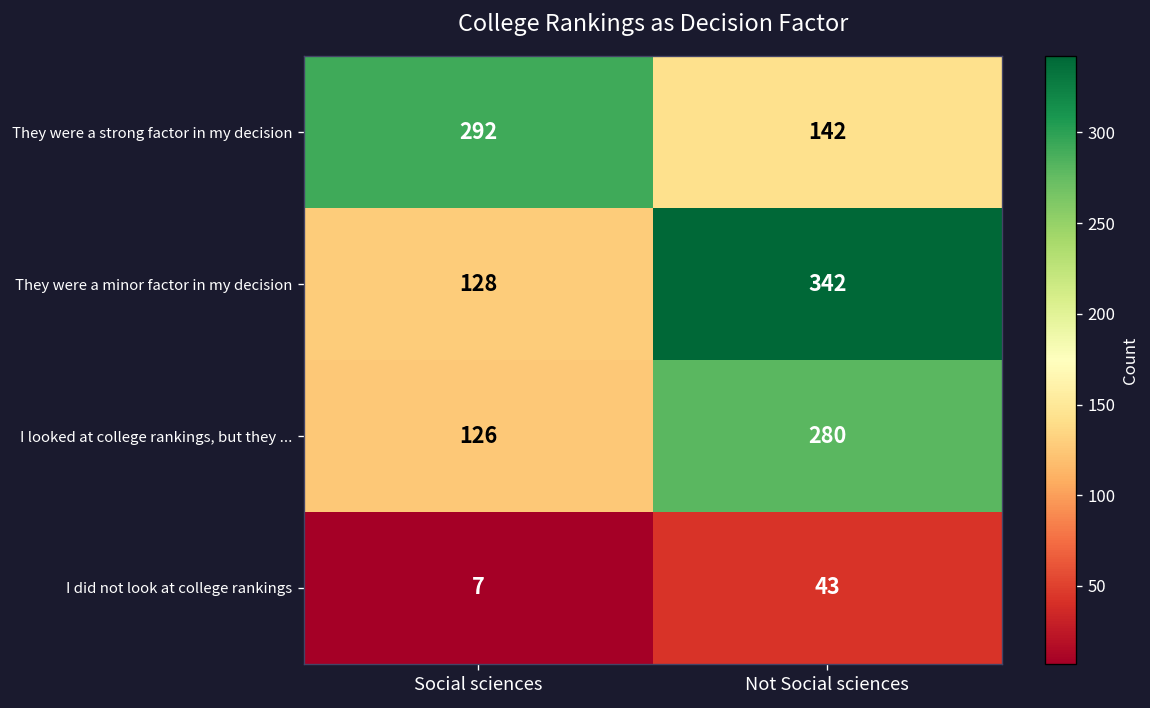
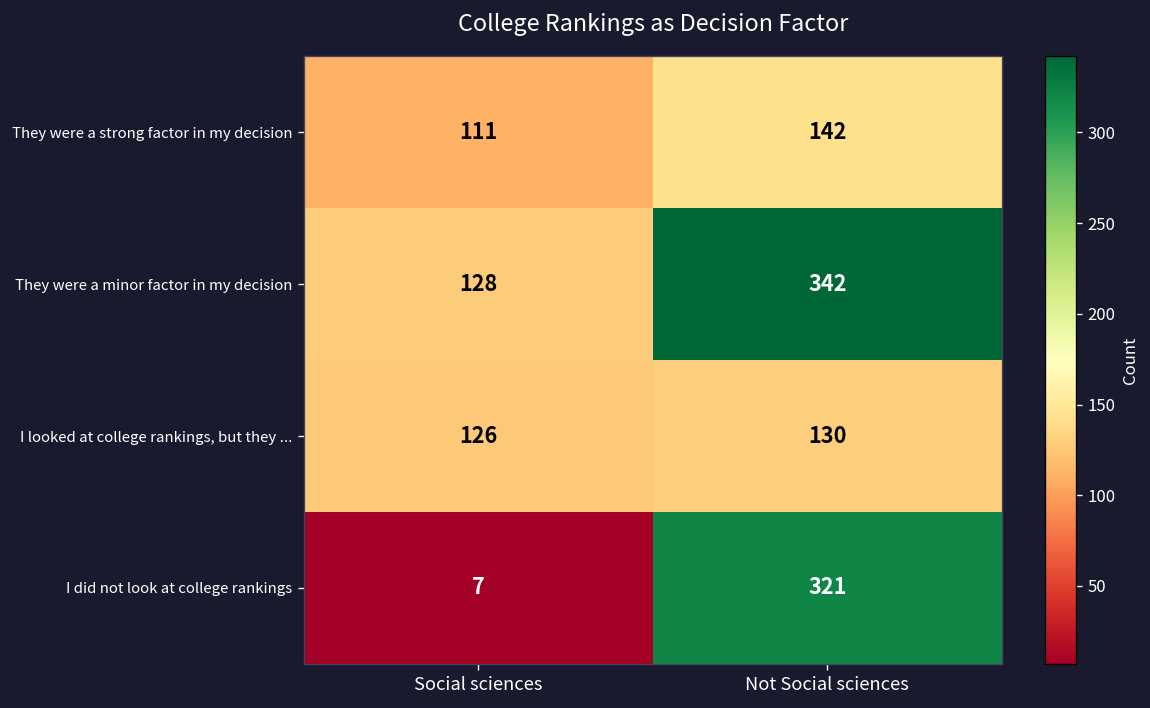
They were a strong factor in my decision, Social sciences: 292 -> 111
I looked at college rankings, but they ..., Not Social sciences: 280 -> 130
I did not look at college rankings, Not Social sciences: 43 -> 321
